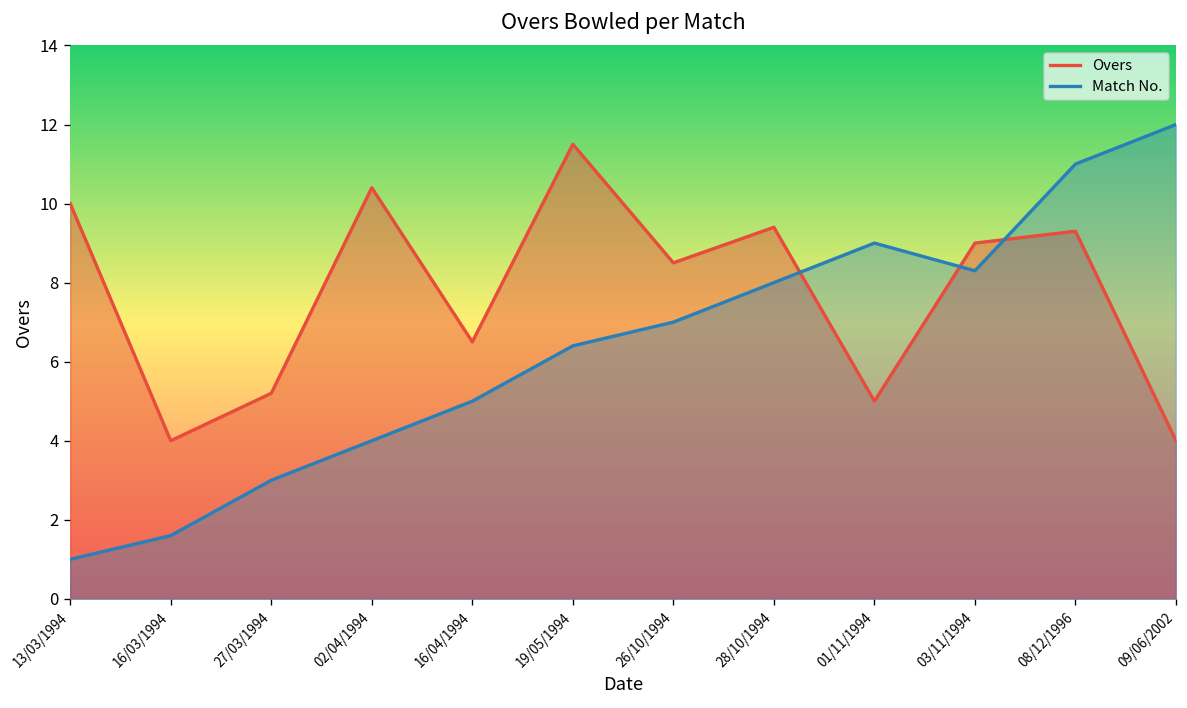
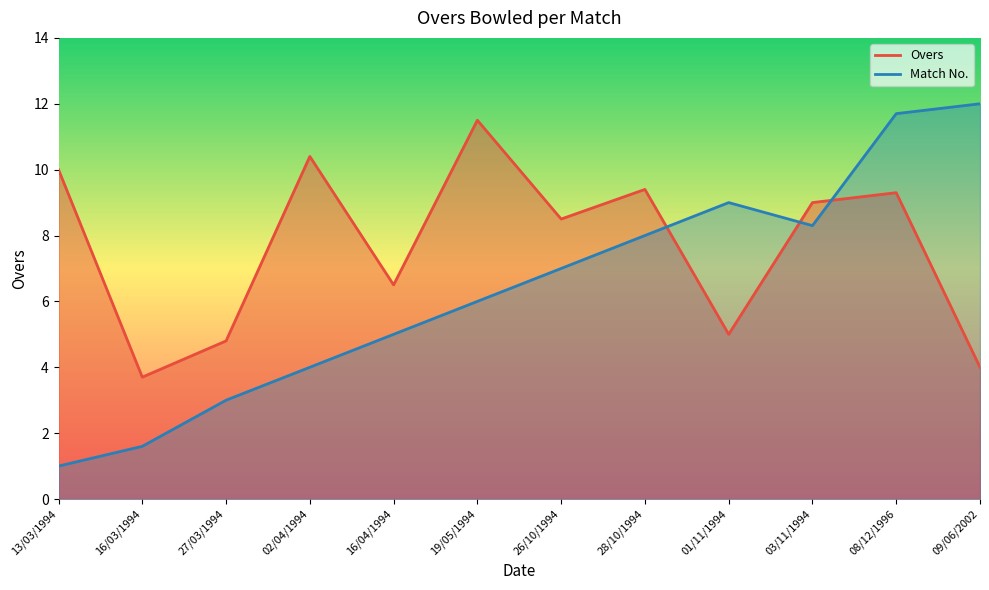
Overs, 16/03/1994: 4.0 -> 3.7
Overs, 27/03/1994: 5.2 -> 4.8
Match No., 19/05/1994: 6.4 -> 6.0
Match No., 08/12/1996: 11.0 -> 11.7
